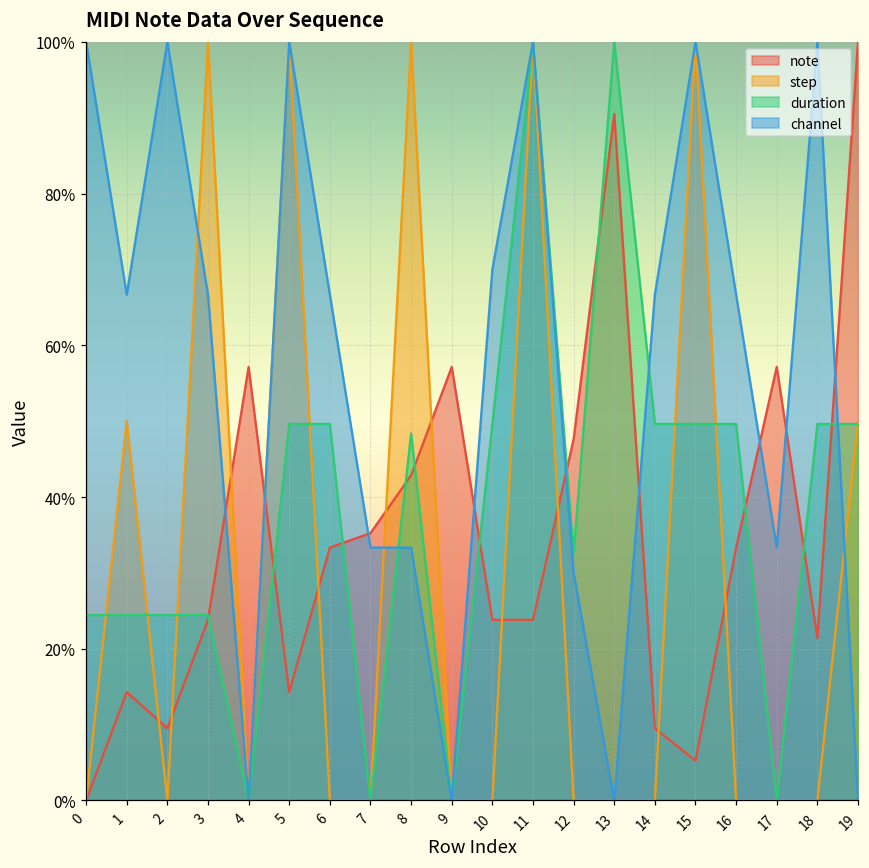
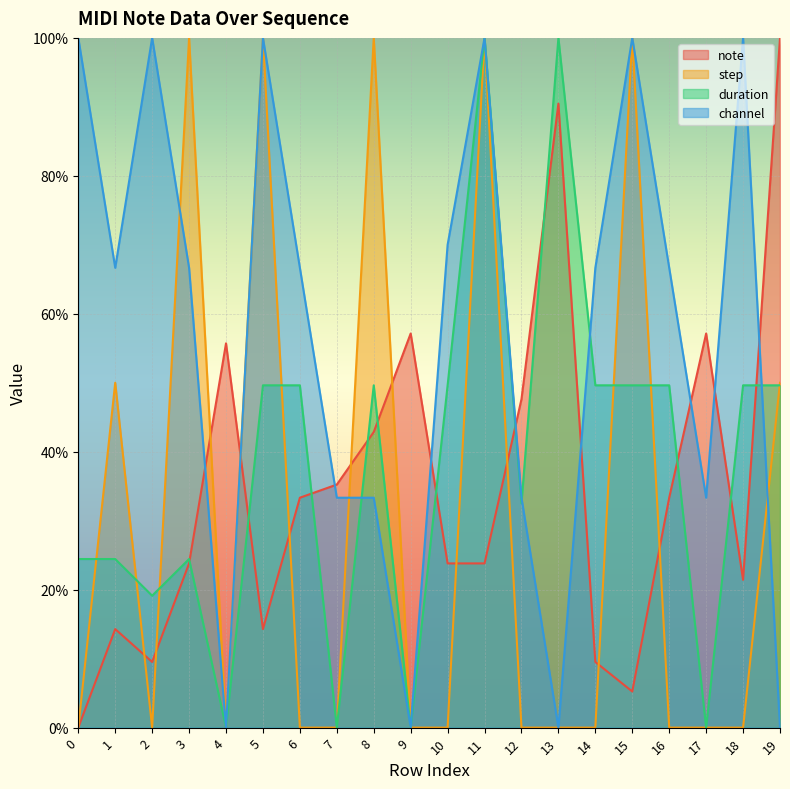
duration, 2: 24% -> 19%
note, 4: 57% -> 56%
duration, 8: 48% -> 50%
channel, 12: 30% -> 33%
